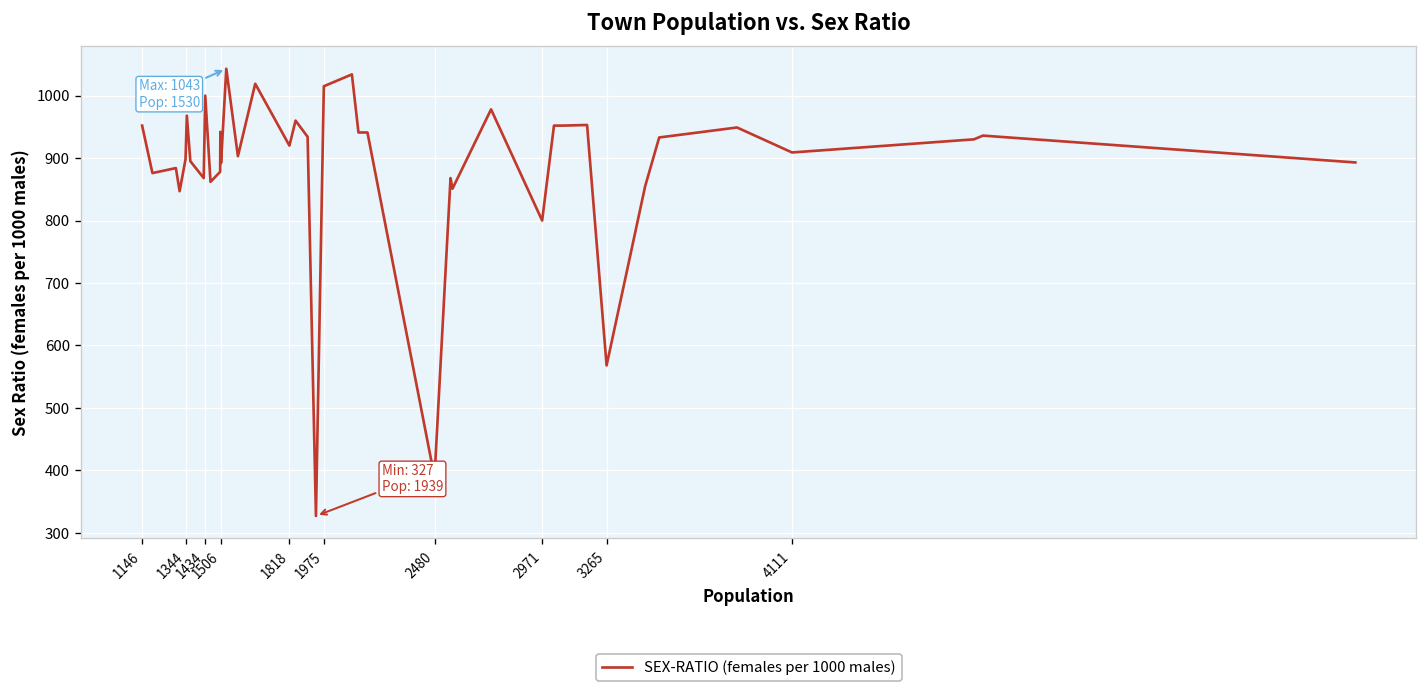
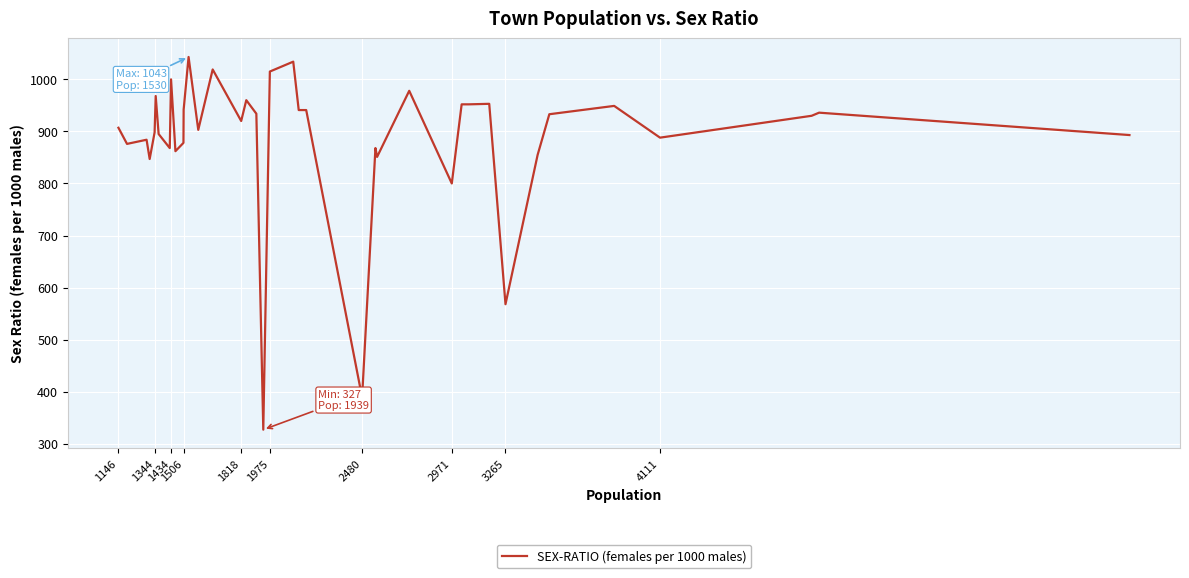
1146: 950 -> 910
1506: 890 -> 950
4111: 910 -> 890
